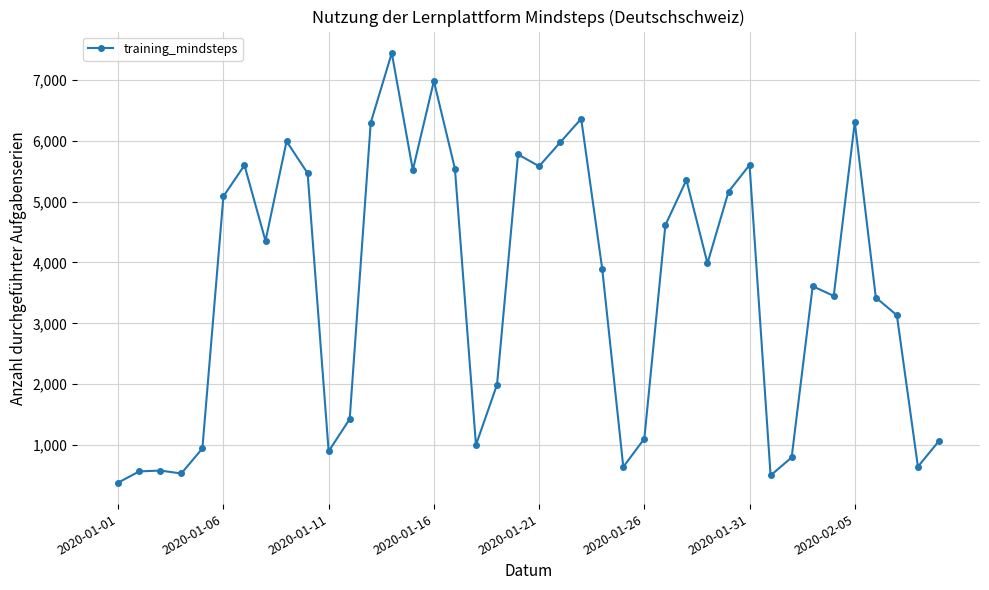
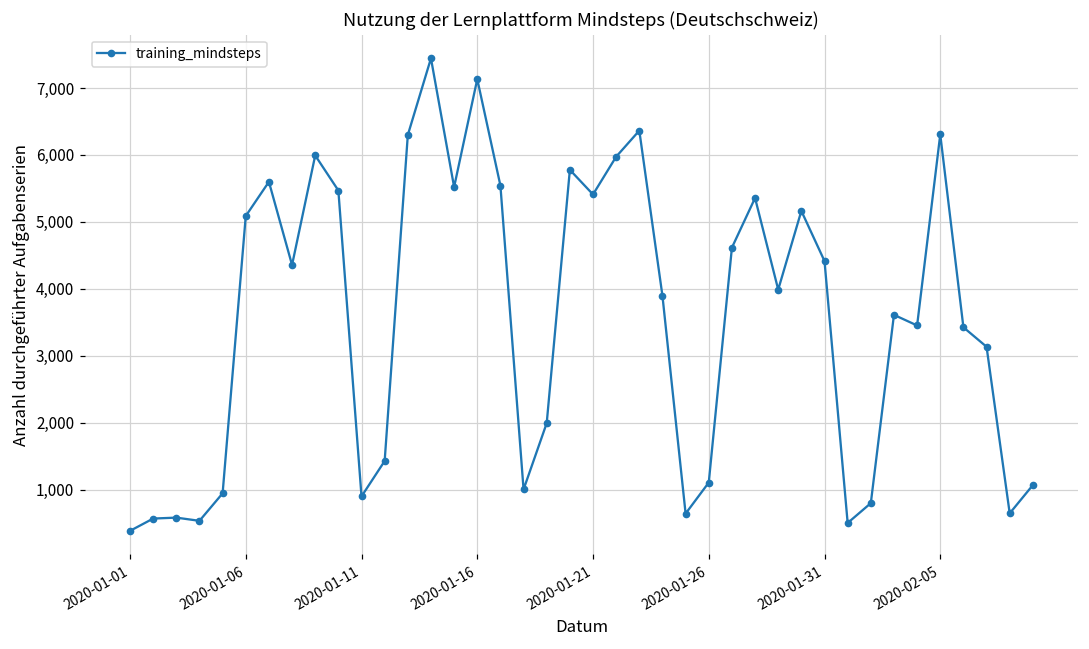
2020-01-16: 7,000 -> 7,100
2020-01-21: 5,600 -> 5,400
2020-01-31: 5,600 -> 4,400
